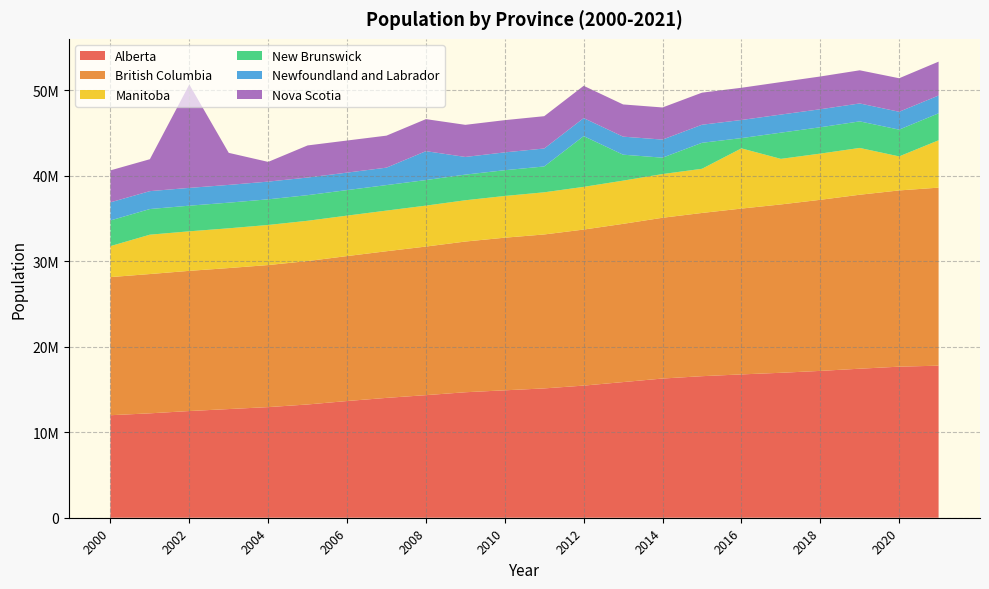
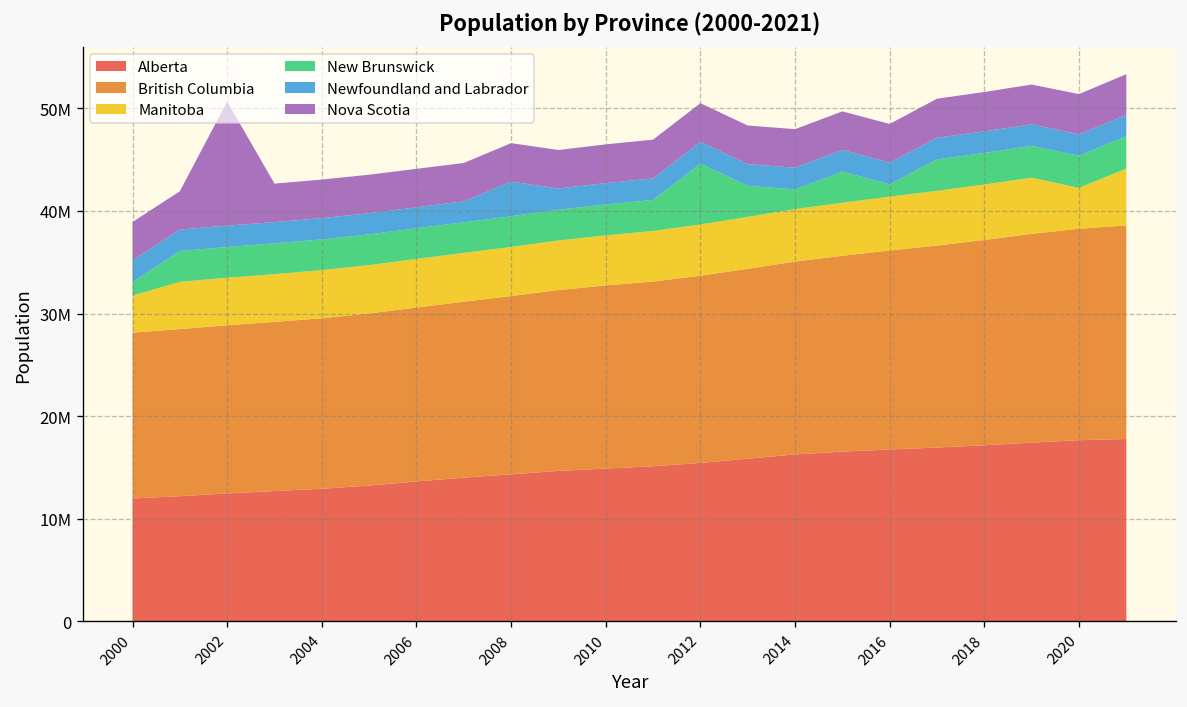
New Brunswick, 2000: 3000000 -> 1000000
Nova Scotia, 2004: 2000000 -> 4000000
Manitoba, 2016: 7000000 -> 5000000
